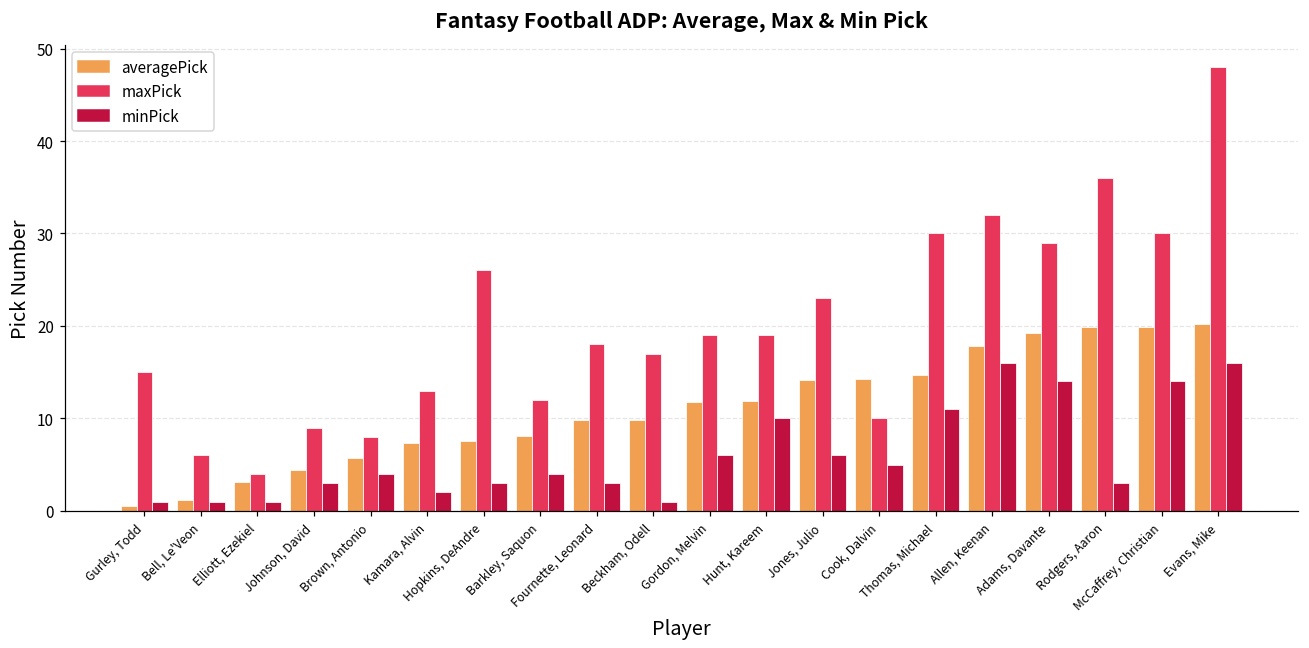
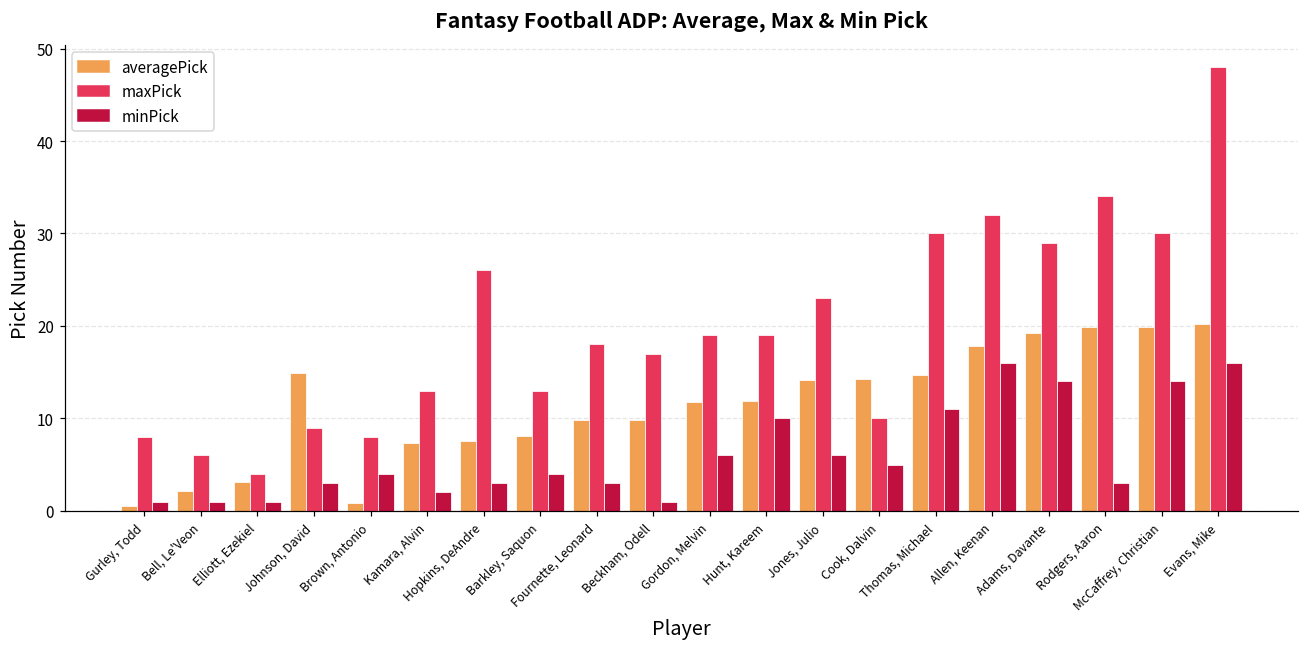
maxPick, Gurley, Todd: 15 -> 8
averagePick, Bell, Le'Veon: 1 -> 2
averagePick, Johnson, David: 4 -> 15
averagePick, Brown, Antonio: 6 -> 1
maxPick, Barkley, Saquon: 12 -> 13
maxPick, Rodgers, Aaron: 36 -> 34
